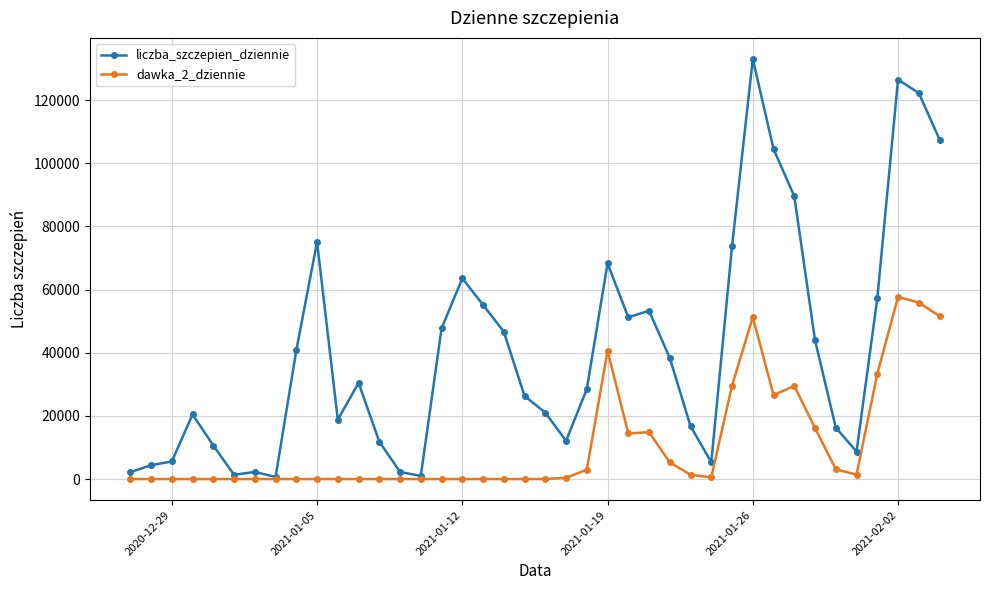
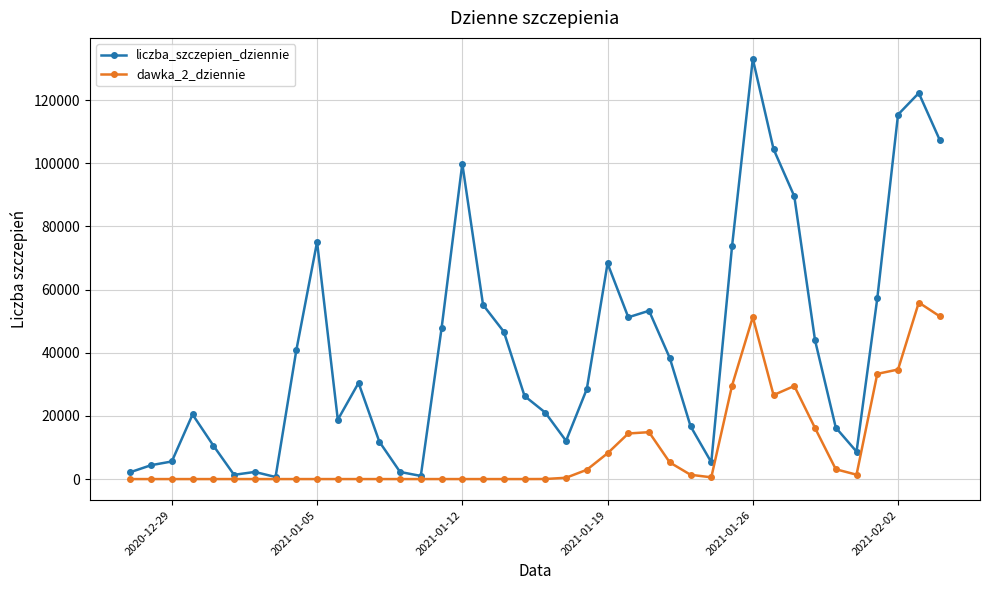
liczba_szczepien_dziennie, 2021-01-12: 64000 -> 100000
dawka_2_dziennie, 2021-01-19: 41000 -> 8000
liczba_szczepien_dziennie, 2021-02-02: 126000 -> 115000
dawka_2_dziennie, 2021-02-02: 58000 -> 35000
